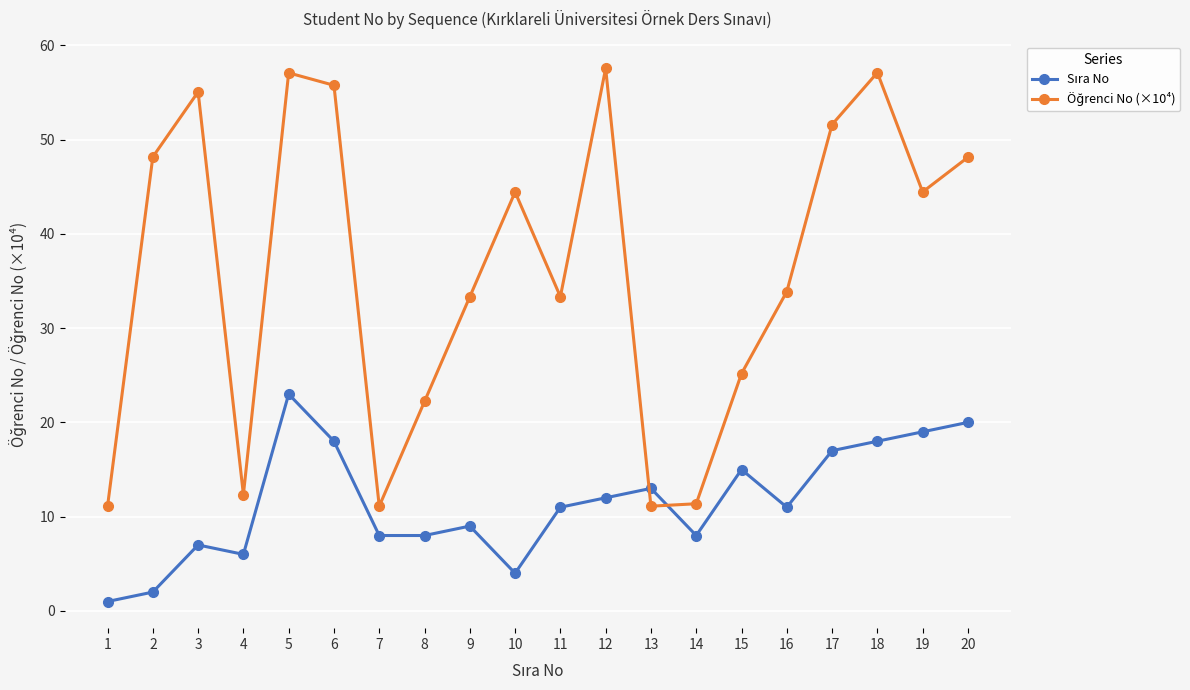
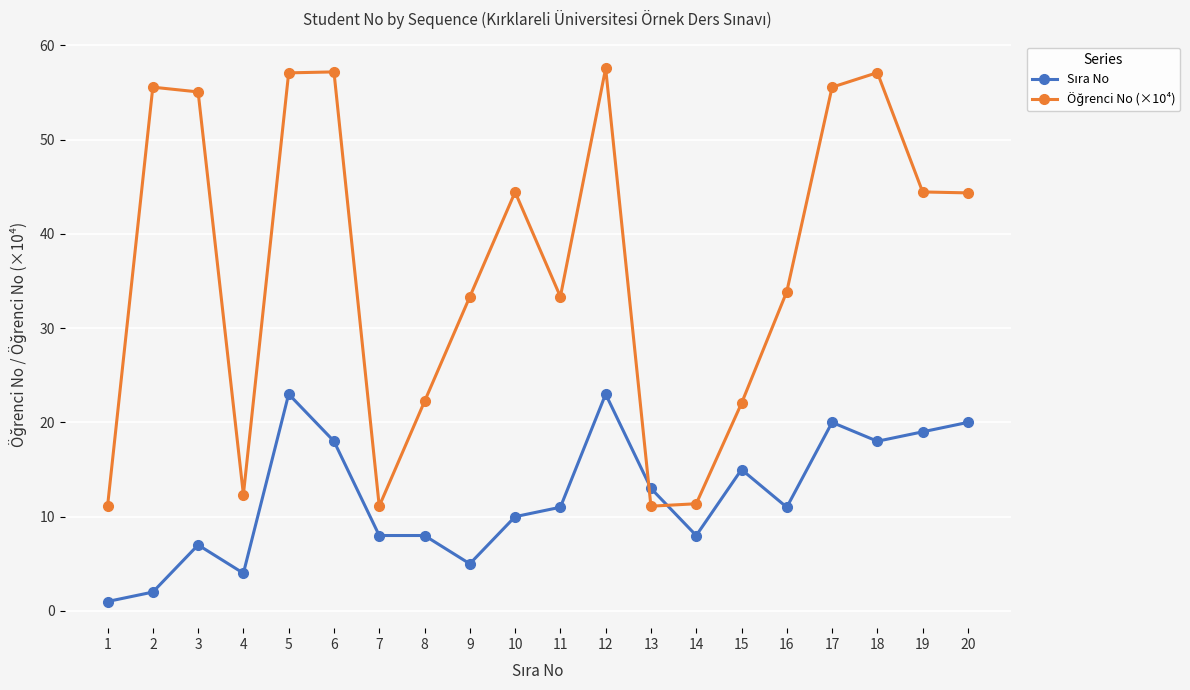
Öğrenci No (×10⁴), 2: 48 -> 56
Sıra No, 4: 6 -> 4
Öğrenci No (×10⁴), 6: 56 -> 57
Sıra No, 9: 9 -> 5
Sıra No, 10: 4 -> 10
Sıra No, 12: 12 -> 23
Öğrenci No (×10⁴), 15: 25 -> 22
Sıra No, 17: 17 -> 20
Öğrenci No (×10⁴), 17: 52 -> 56
Öğrenci No (×10⁴), 20: 48 -> 44
